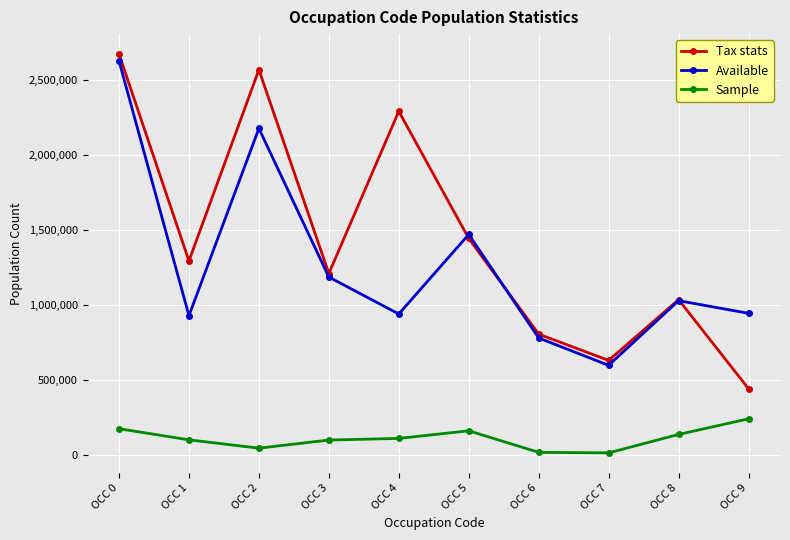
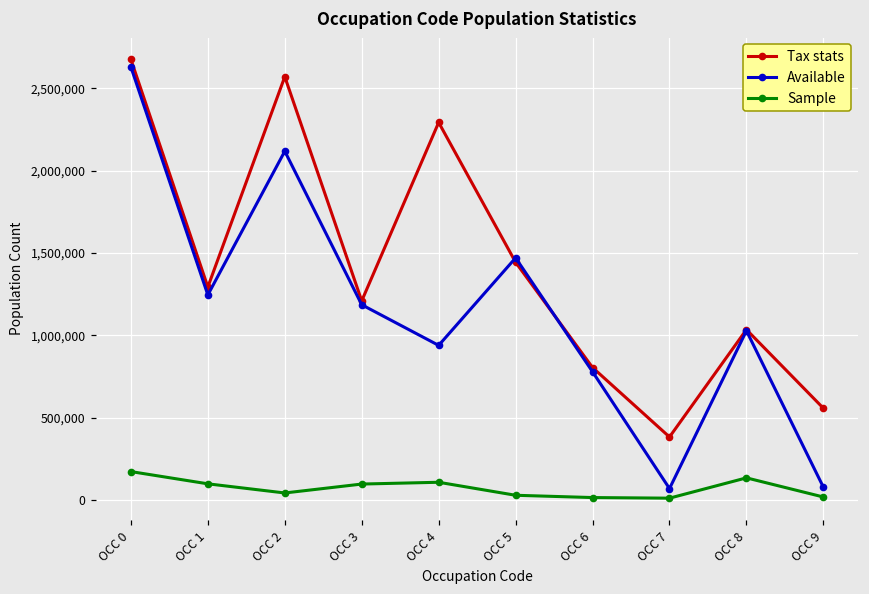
Available, OCC 1: 930,000 -> 1,250,000
Available, OCC 2: 2,180,000 -> 2,120,000
Sample, OCC 5: 160,000 -> 30,000
Tax stats, OCC 7: 630,000 -> 380,000
Available, OCC 7: 600,000 -> 70,000
Tax stats, OCC 9: 440,000 -> 560,000
Available, OCC 9: 940,000 -> 80,000
Sample, OCC 9: 240,000 -> 20,000
